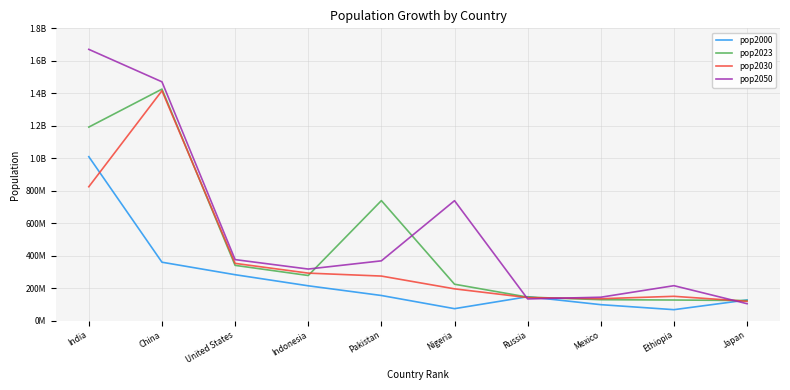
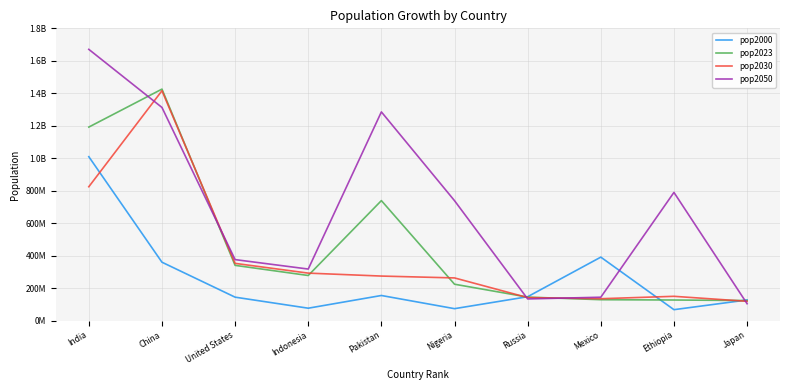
pop2050, China: 1470000000 -> 1310000000
pop2000, United States: 280000000 -> 140000000
pop2000, Indonesia: 210000000 -> 80000000
pop2050, Pakistan: 370000000 -> 1290000000
pop2030, Nigeria: 200000000 -> 260000000
pop2000, Mexico: 100000000 -> 390000000
pop2050, Ethiopia: 210000000 -> 790000000
